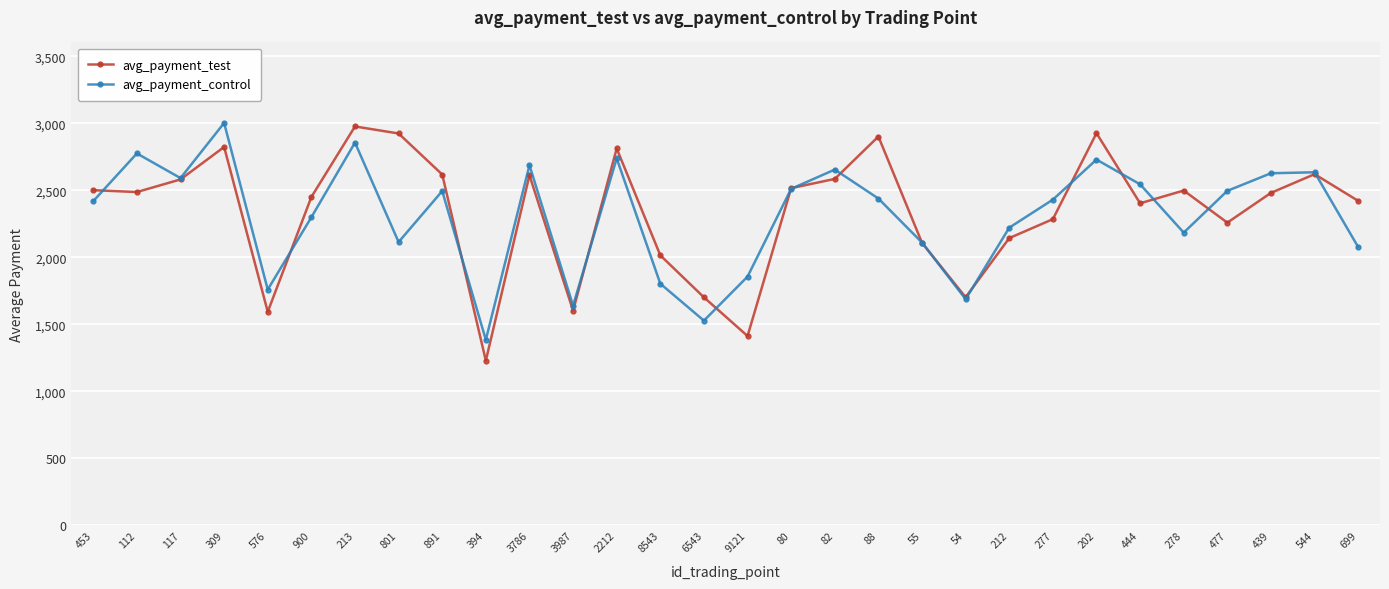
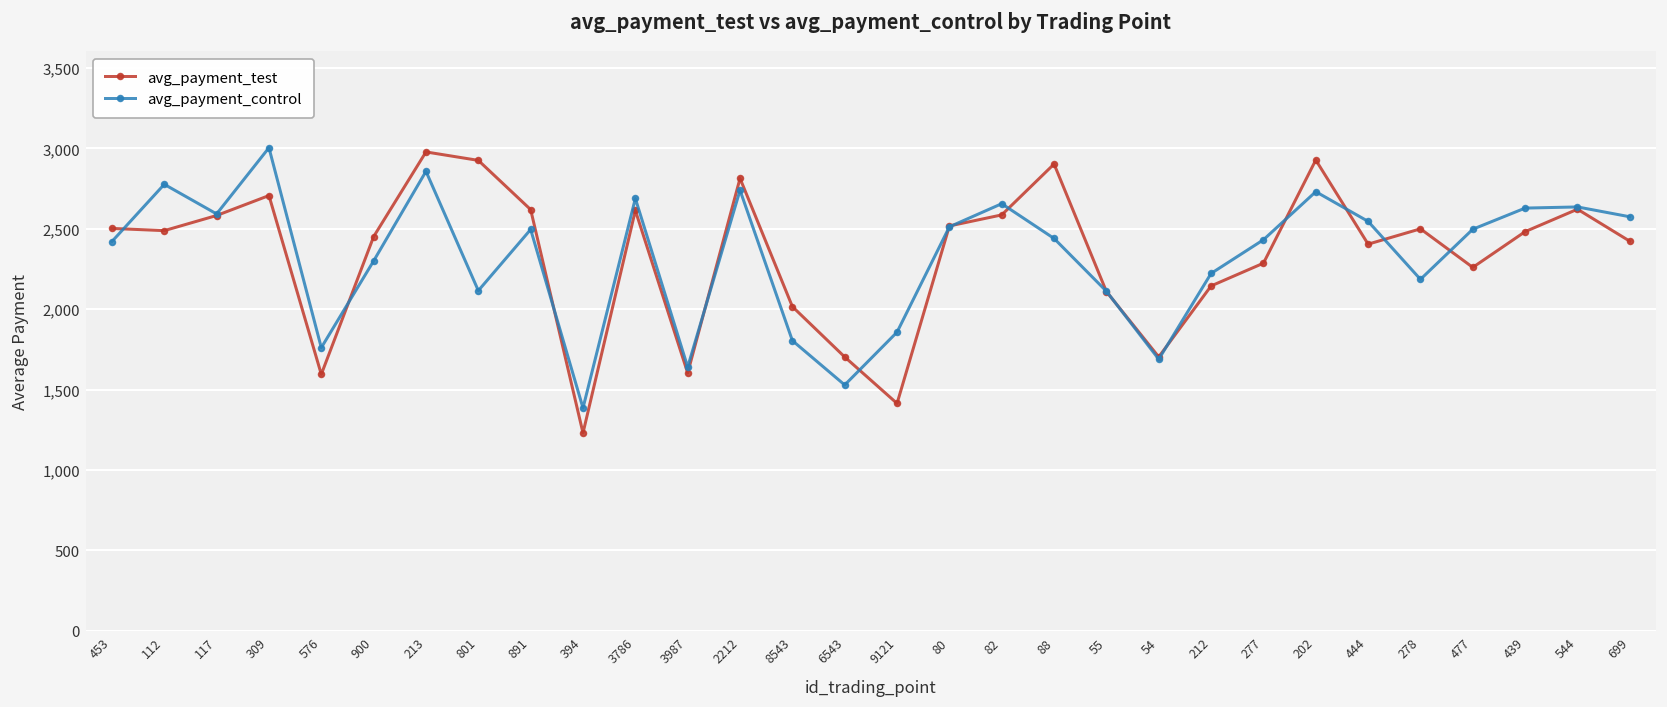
avg_payment_test, 309: 2,820 -> 2,710
avg_payment_control, 699: 2,080 -> 2,570
